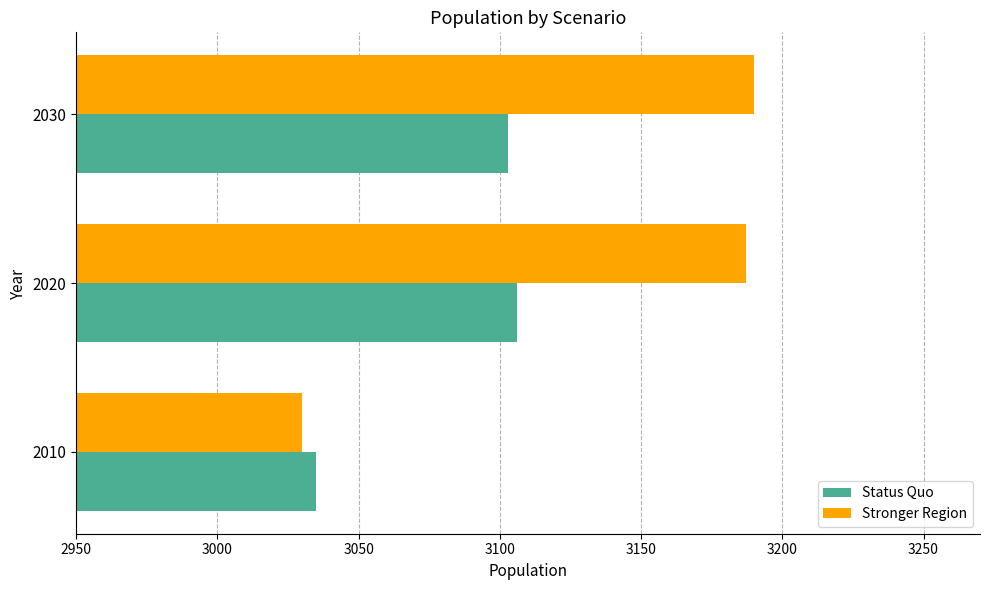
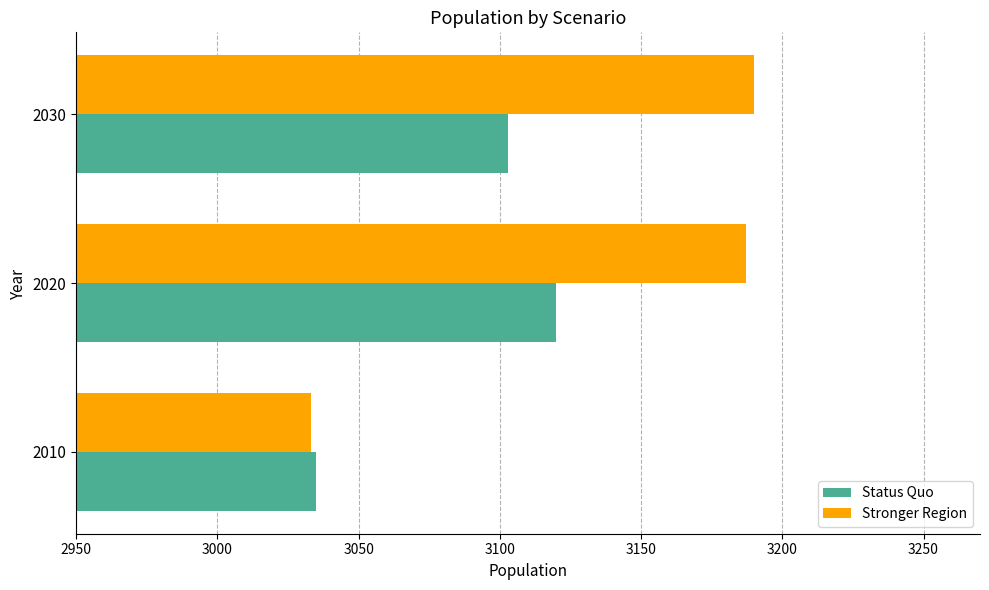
Status Quo, 2020: 3106 -> 3120
Stronger Region, 2010: 3030 -> 3033
